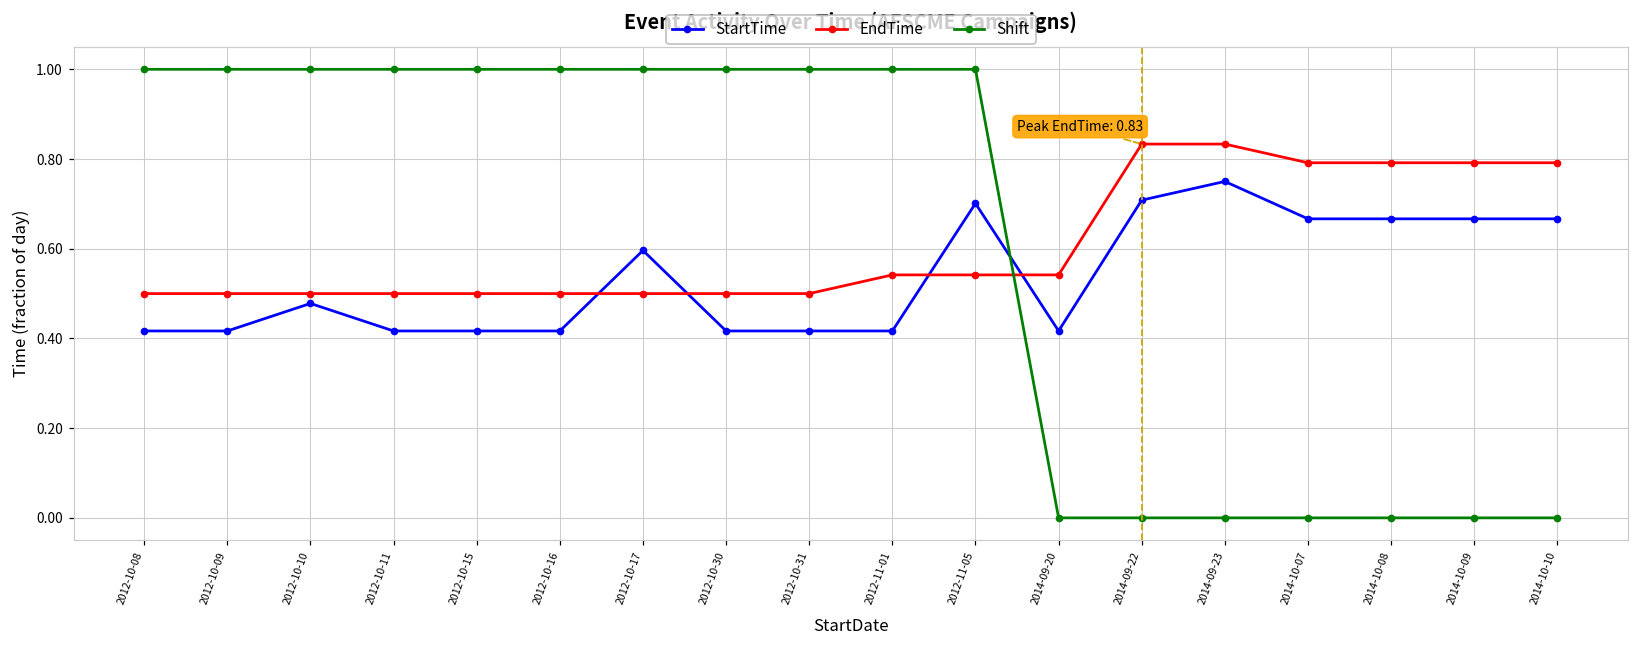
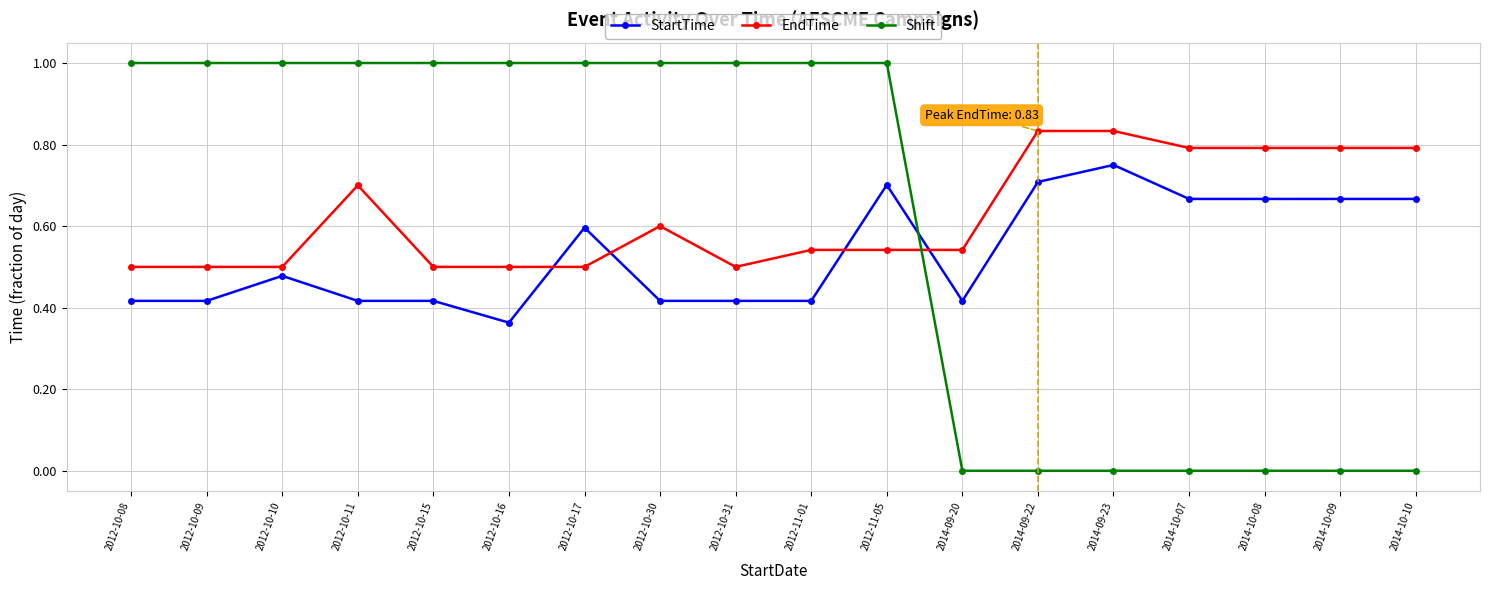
EndTime, 2012-10-11: 0.5 -> 0.7
StartTime, 2012-10-16: 0.42 -> 0.36
EndTime, 2012-10-30: 0.5 -> 0.6
